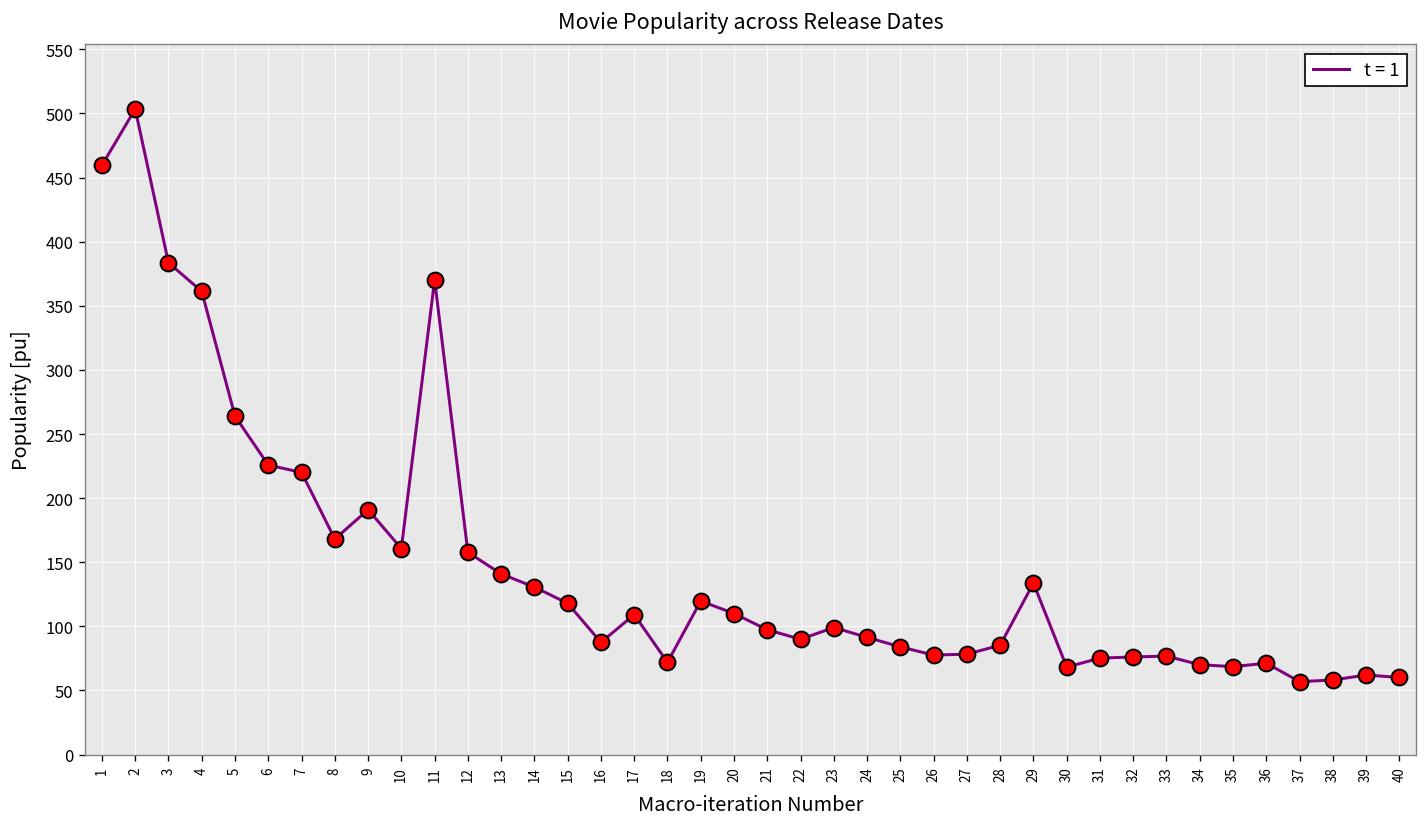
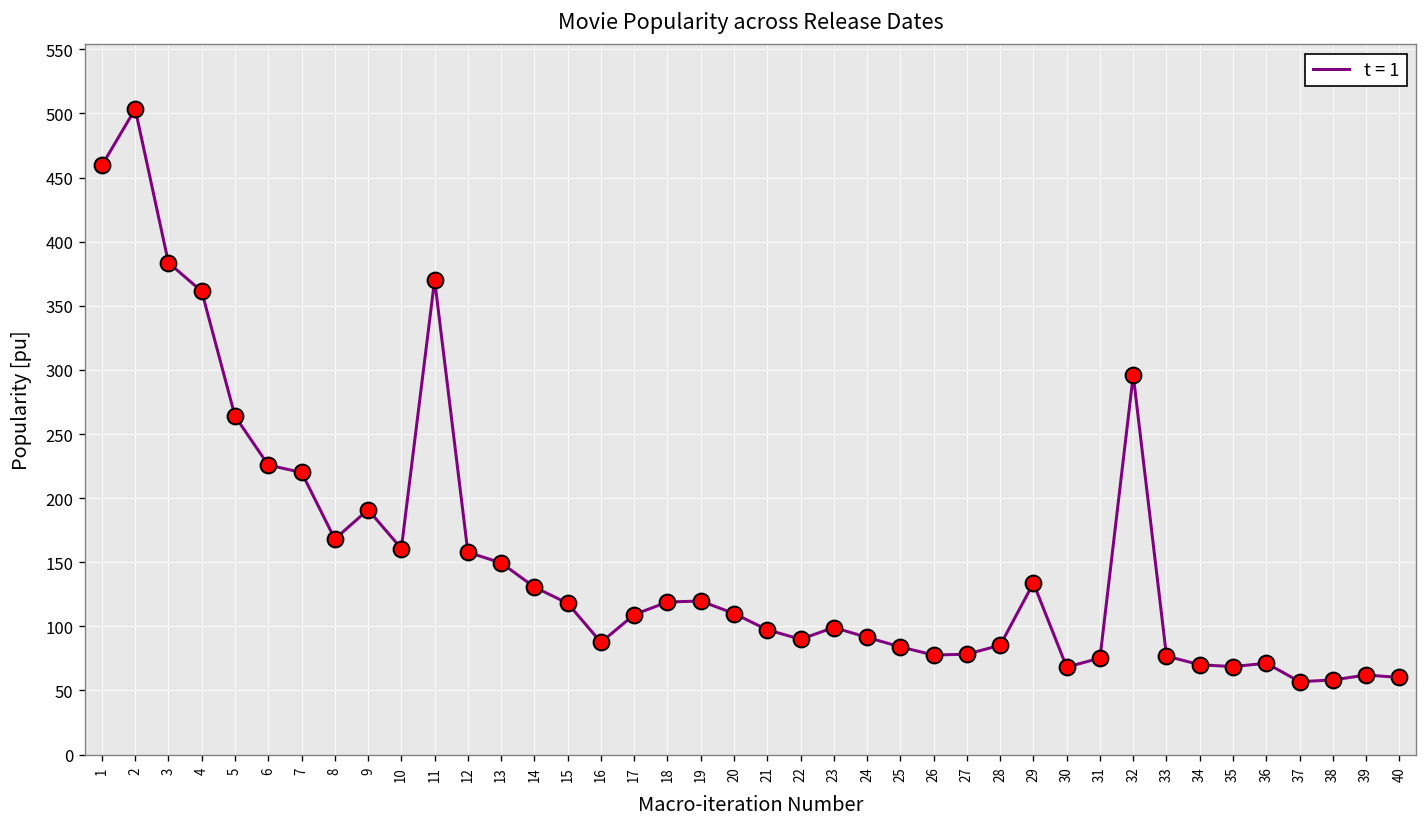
13: 141 -> 150
18: 72 -> 119
32: 76 -> 296
